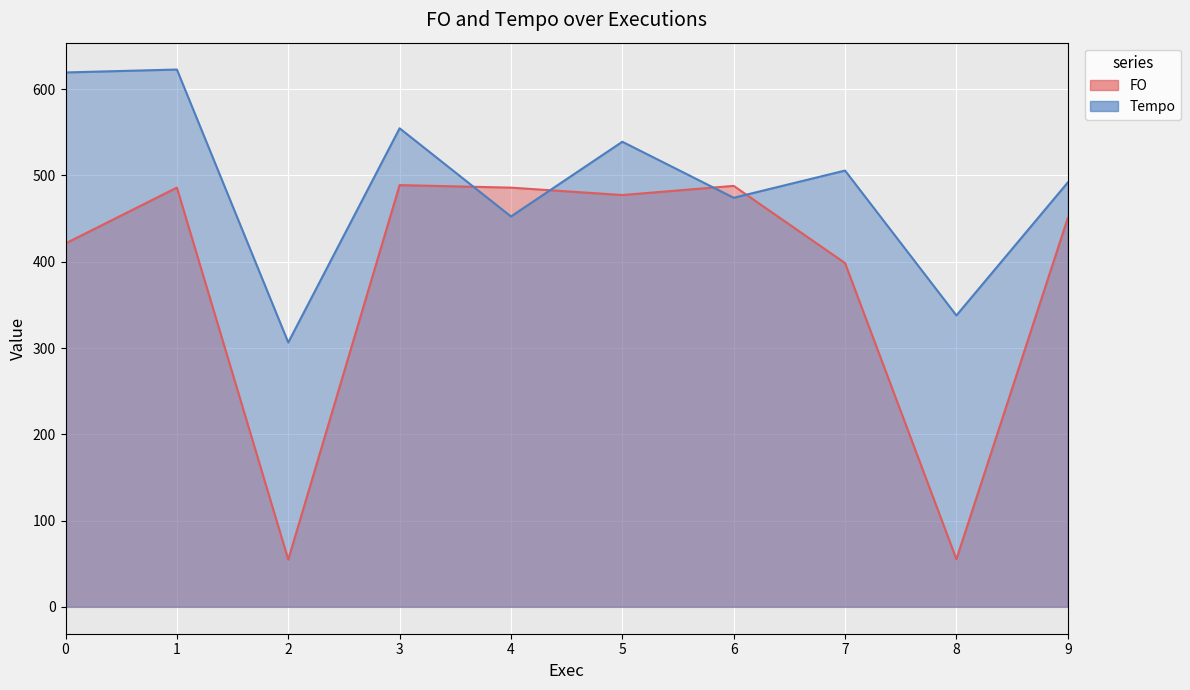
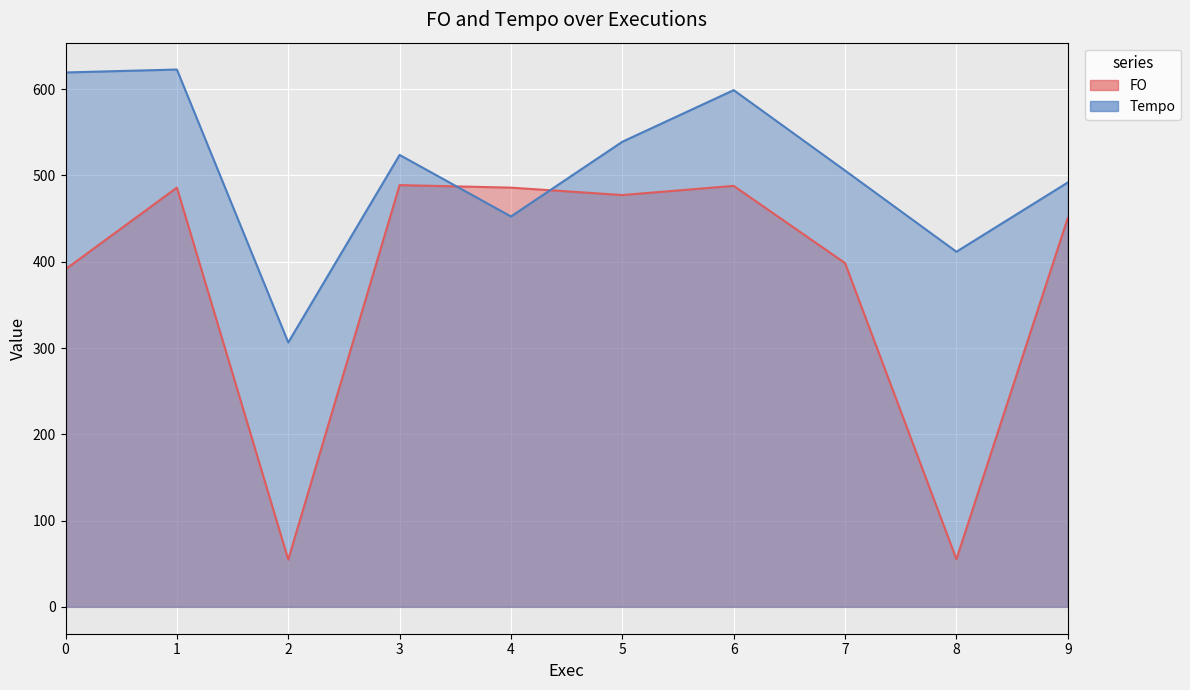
FO, 0: 420 -> 390
Tempo, 3: 550 -> 520
Tempo, 6: 470 -> 600
Tempo, 8: 340 -> 410
